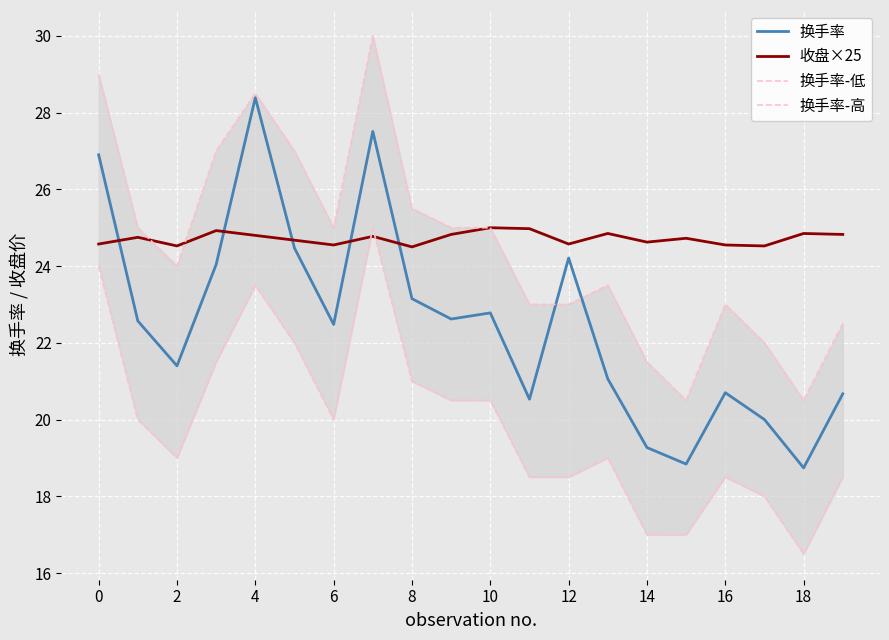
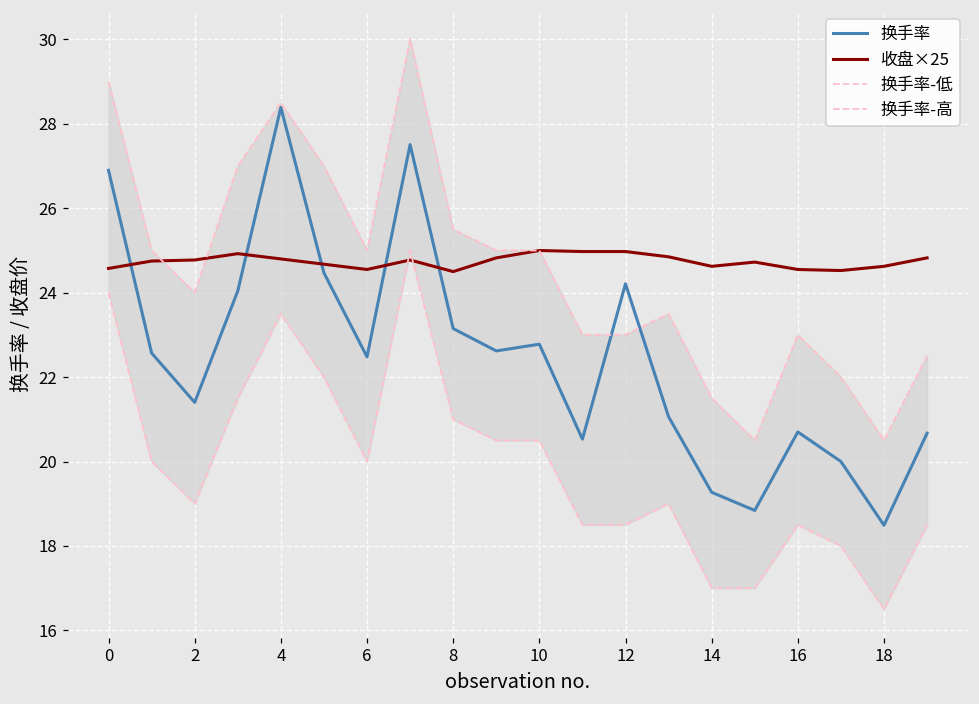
收盘×25, 2: 24.5 -> 24.8
收盘×25, 12: 24.6 -> 25.0
换手率, 18: 18.7 -> 18.5
收盘×25, 18: 24.9 -> 24.6
